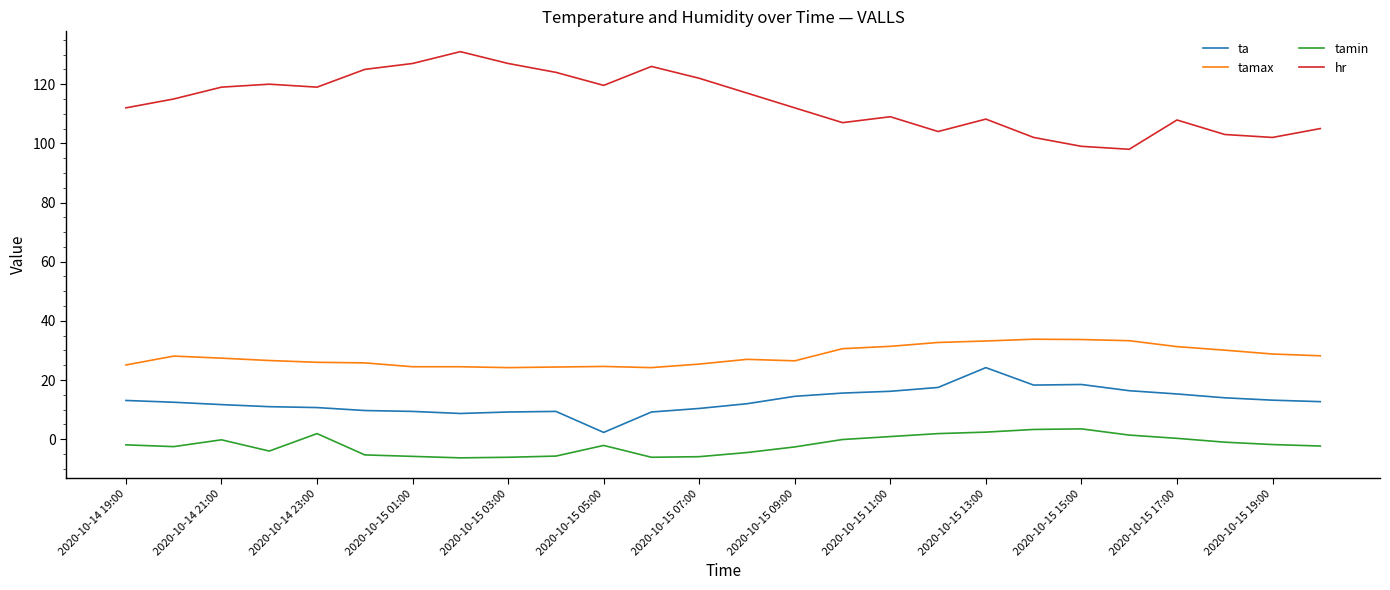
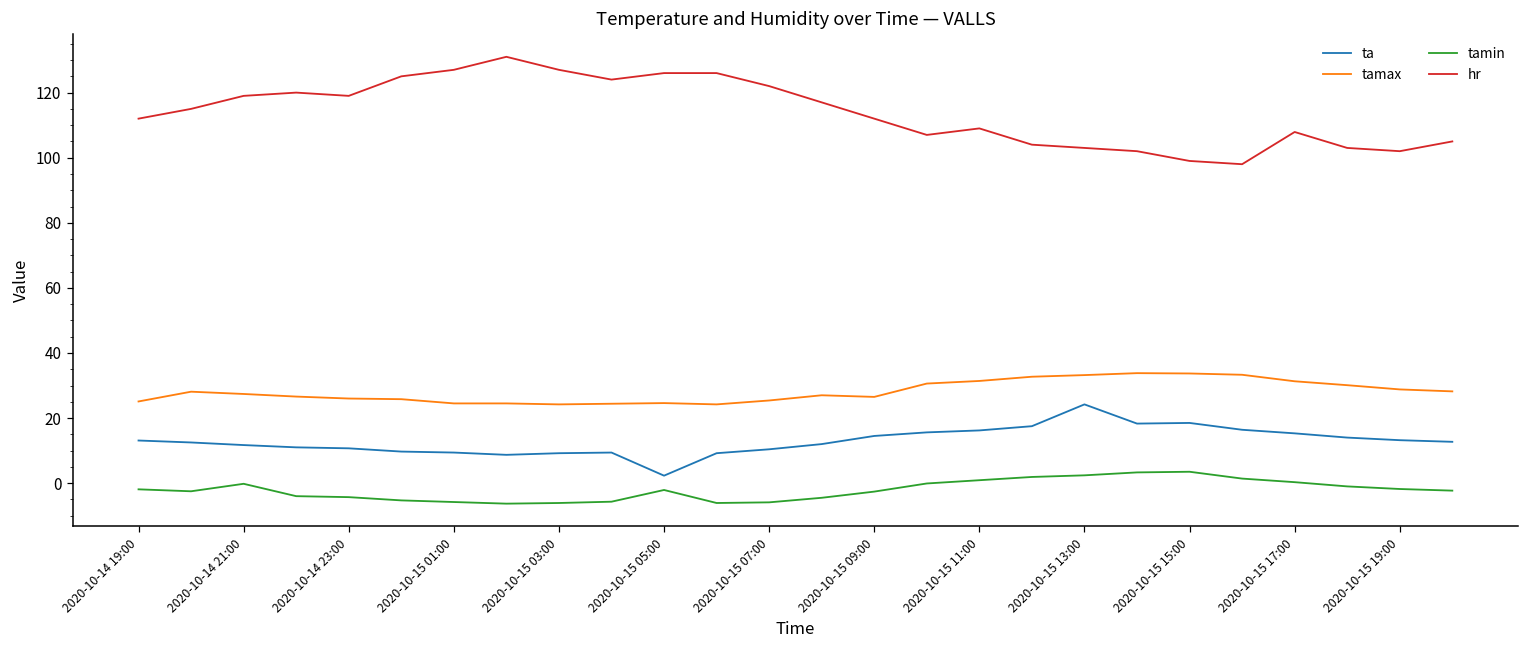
tamin, 2020-10-14 23:00: 2 -> -4
hr, 2020-10-15 05:00: 120 -> 126
hr, 2020-10-15 13:00: 108 -> 103
